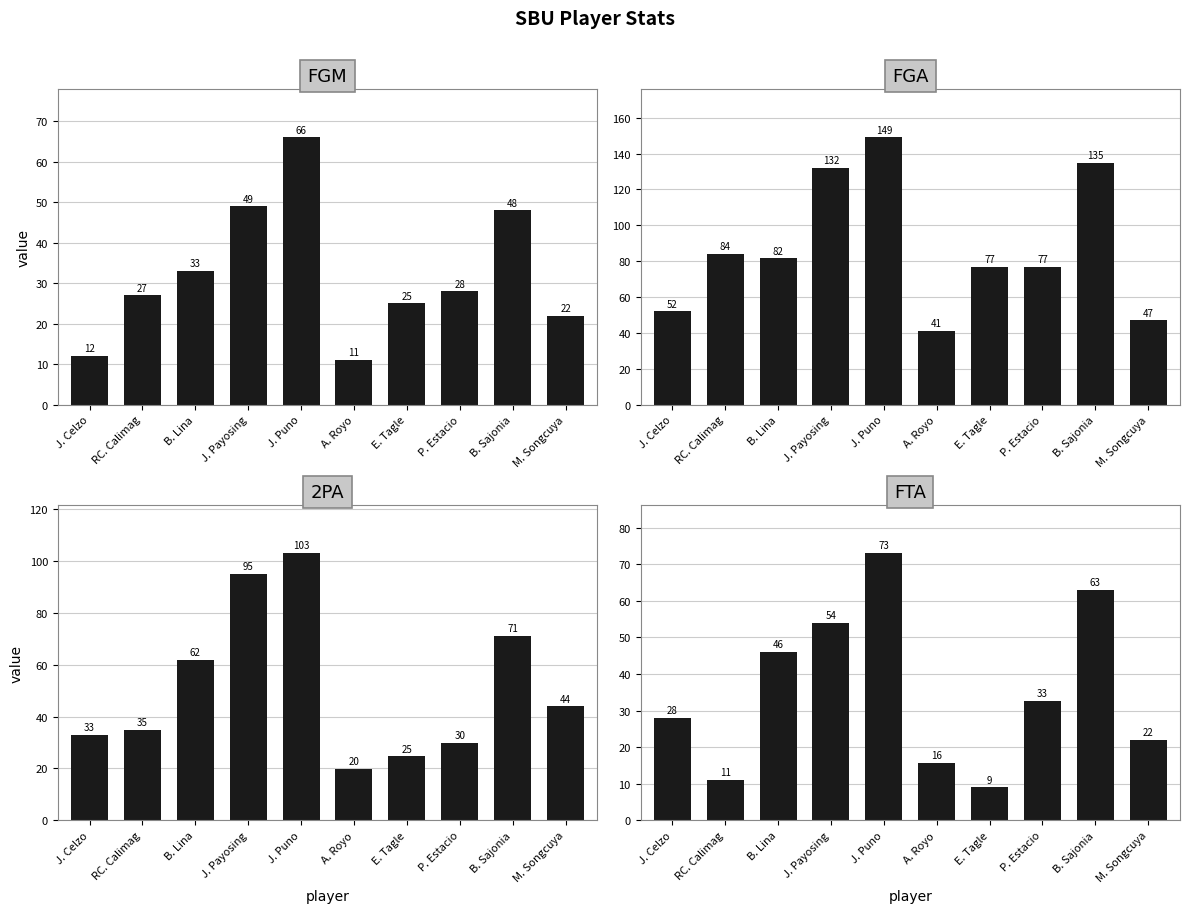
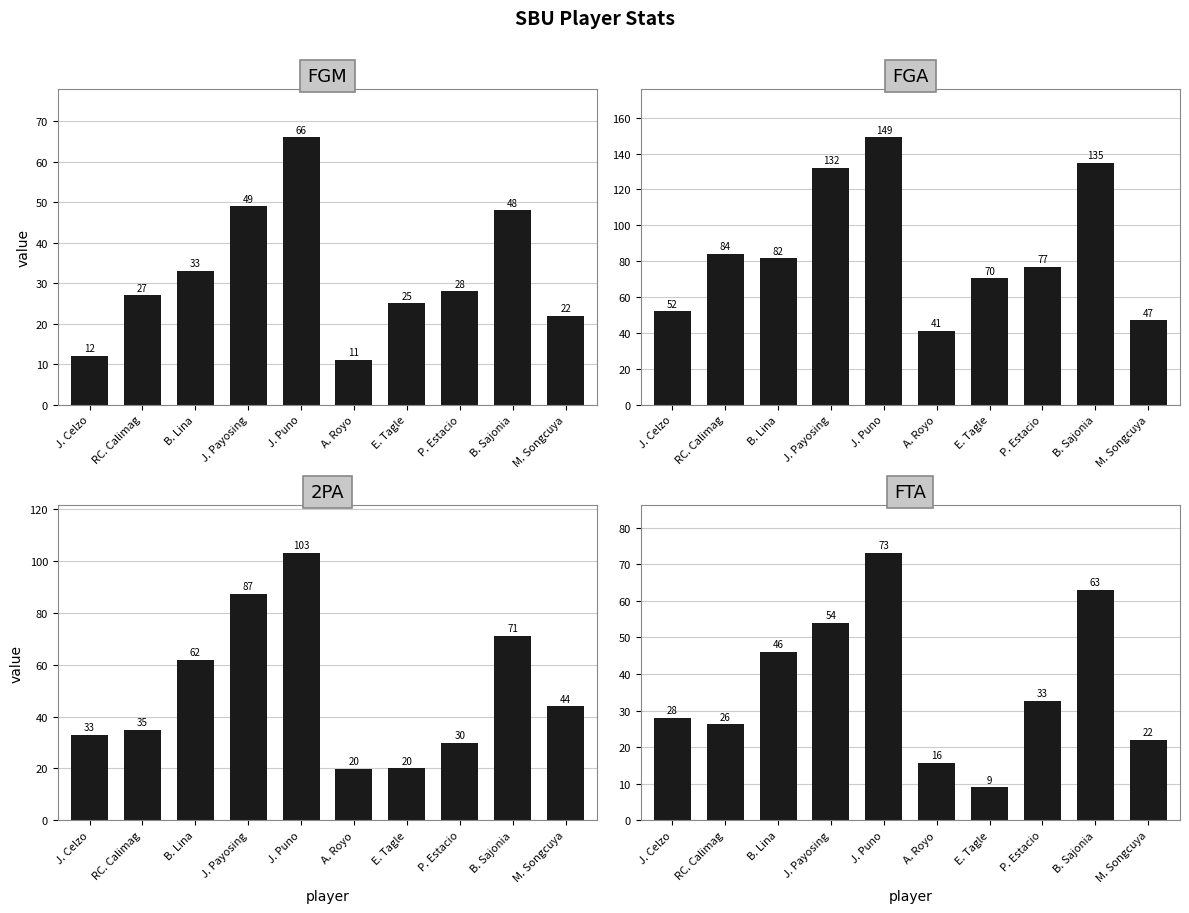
FGA, E. Tagle: 77 -> 70
2PA, J. Payosing: 95 -> 87
2PA, E. Tagle: 25 -> 20
FTA, RC. Calimag: 11 -> 26
